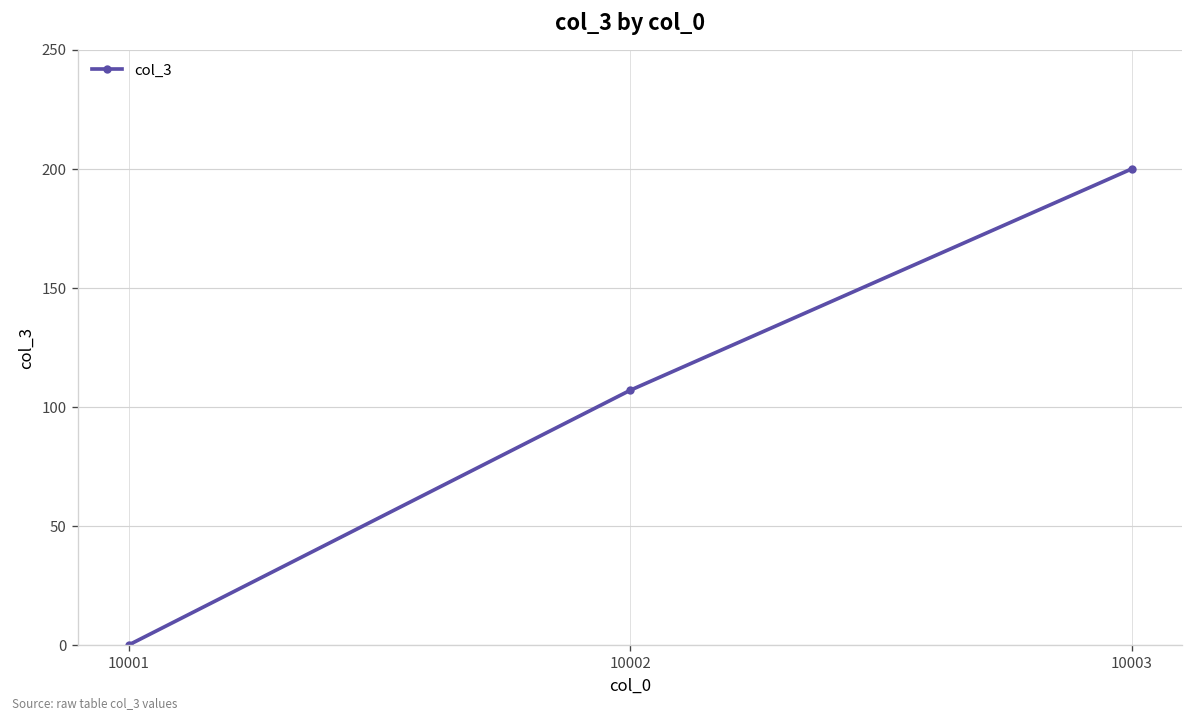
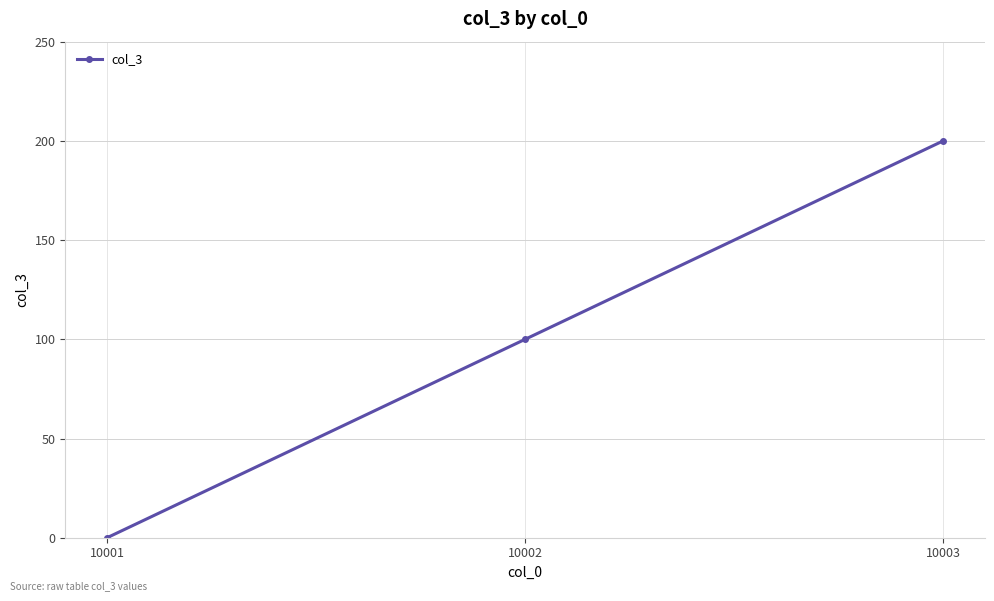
10002: 107 -> 100
